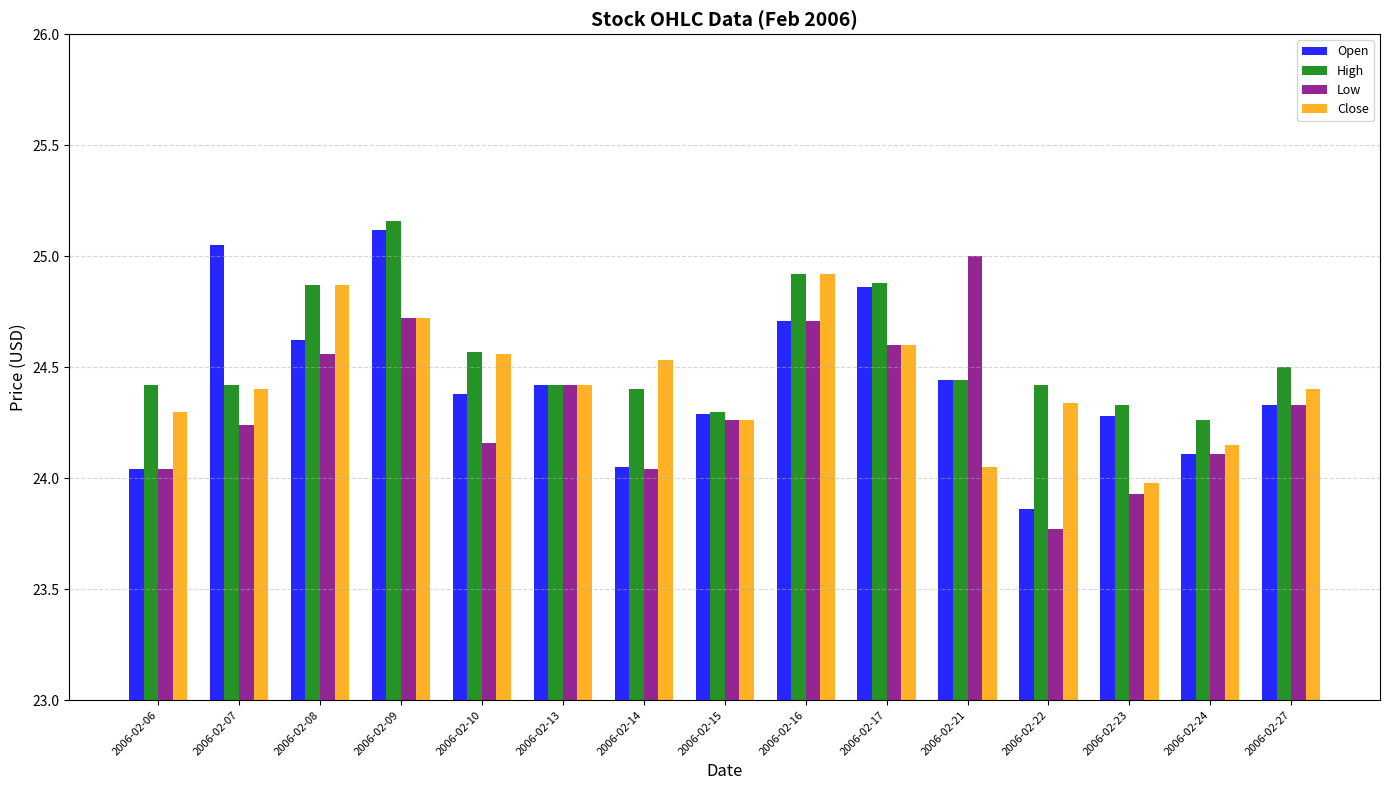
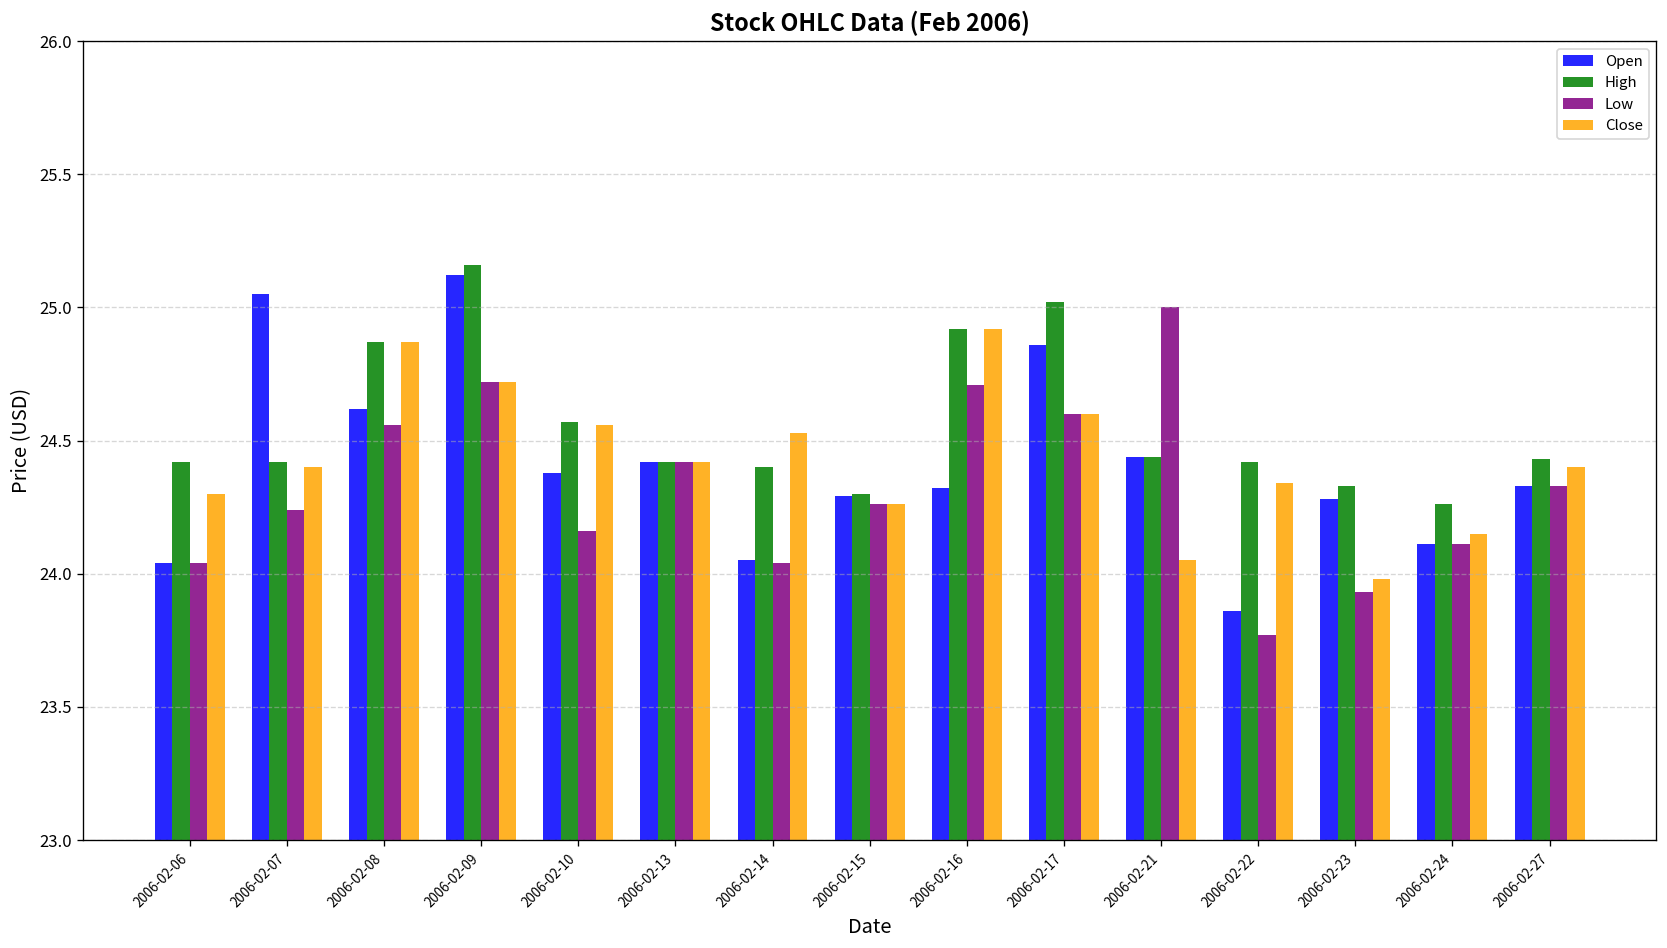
Open, 2006-02-16: 24.71 -> 24.32
High, 2006-02-17: 24.88 -> 25.02
High, 2006-02-27: 24.50 -> 24.43
